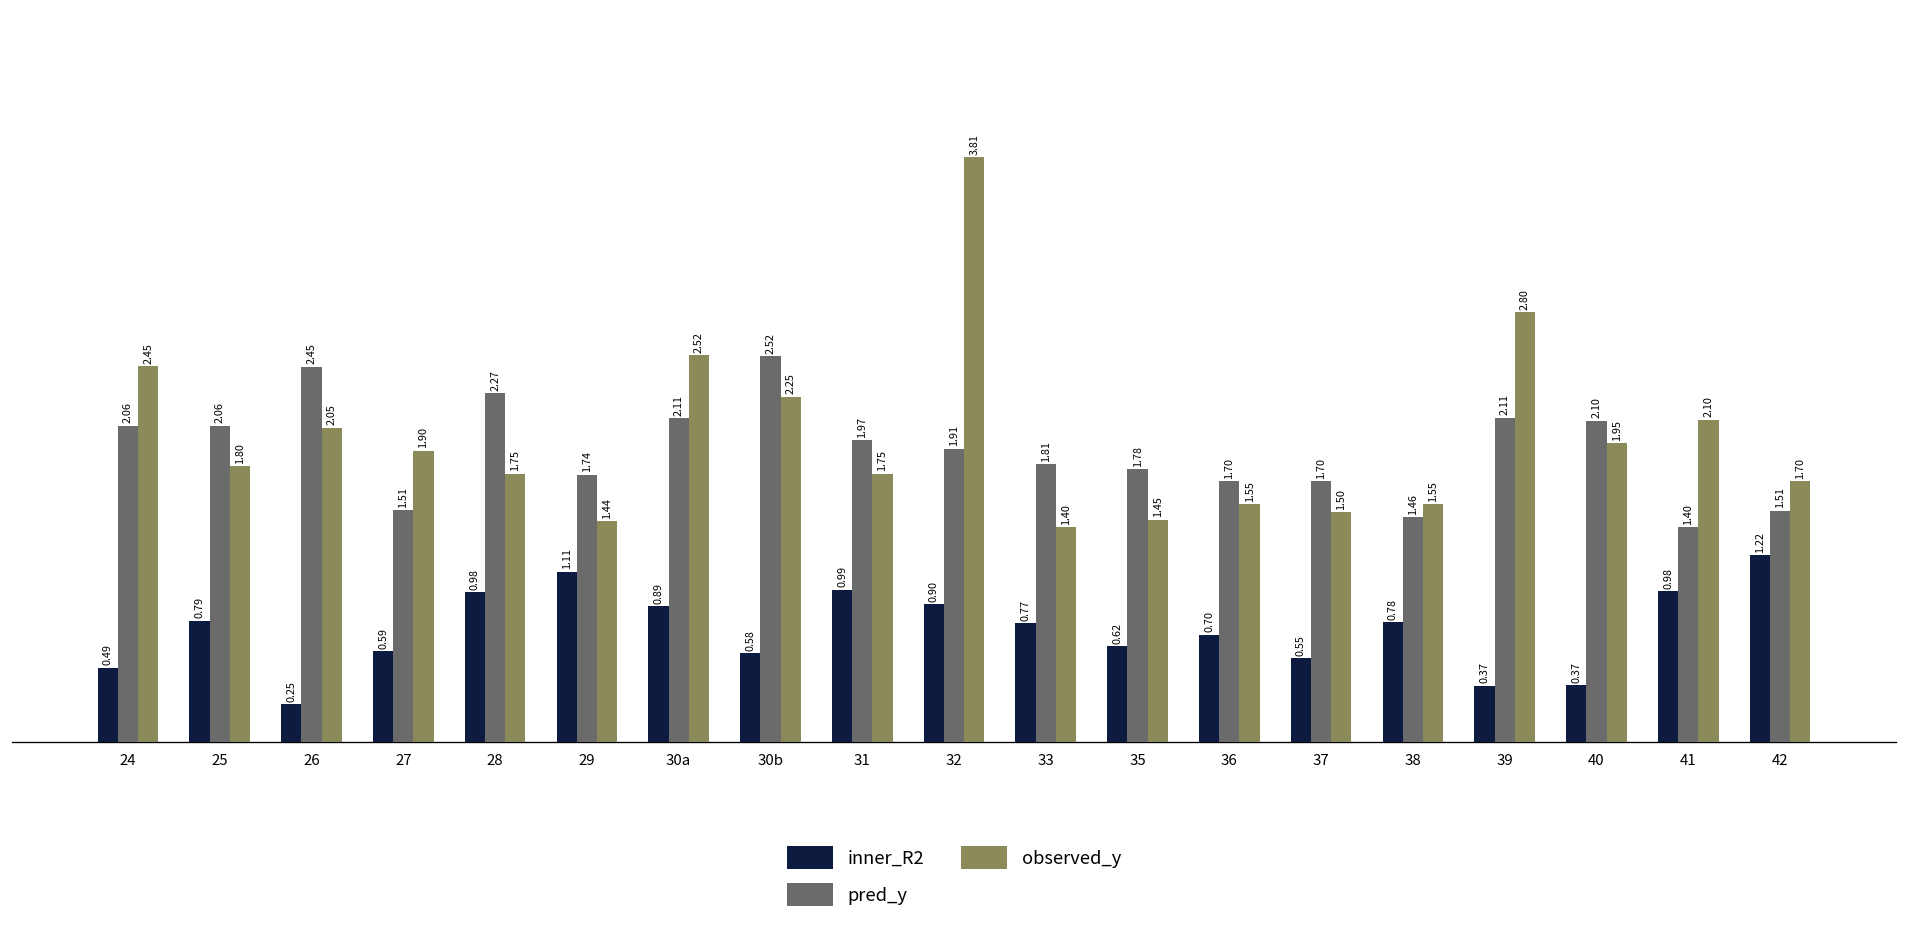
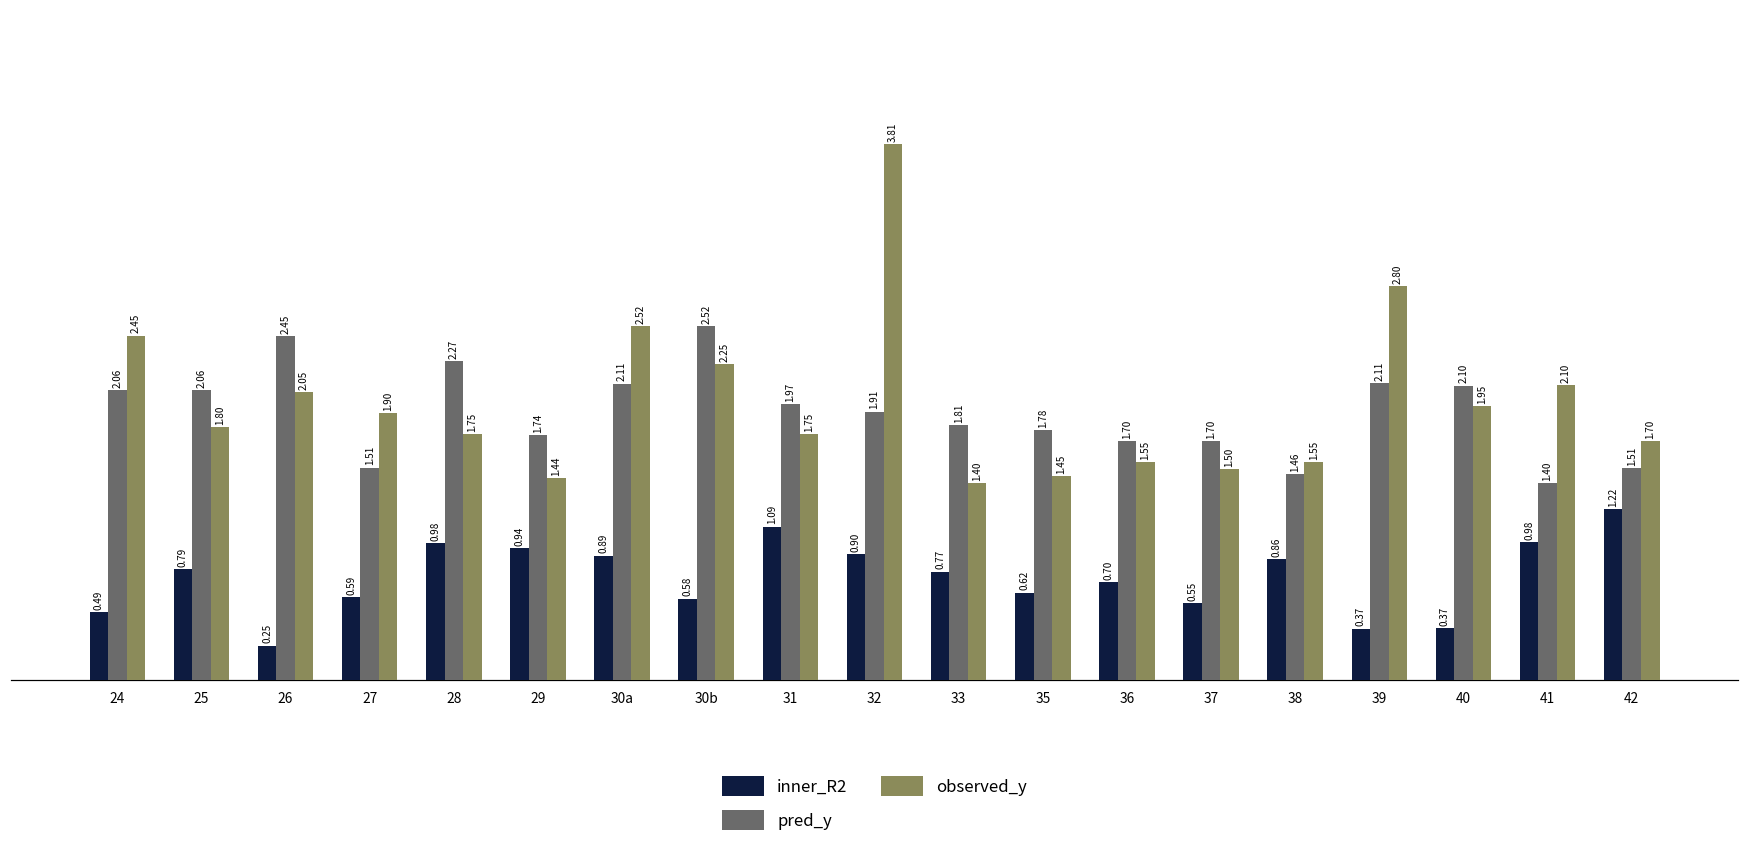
inner_R2, 29: 1.11 -> 0.94
inner_R2, 31: 0.99 -> 1.09
inner_R2, 38: 0.78 -> 0.86
